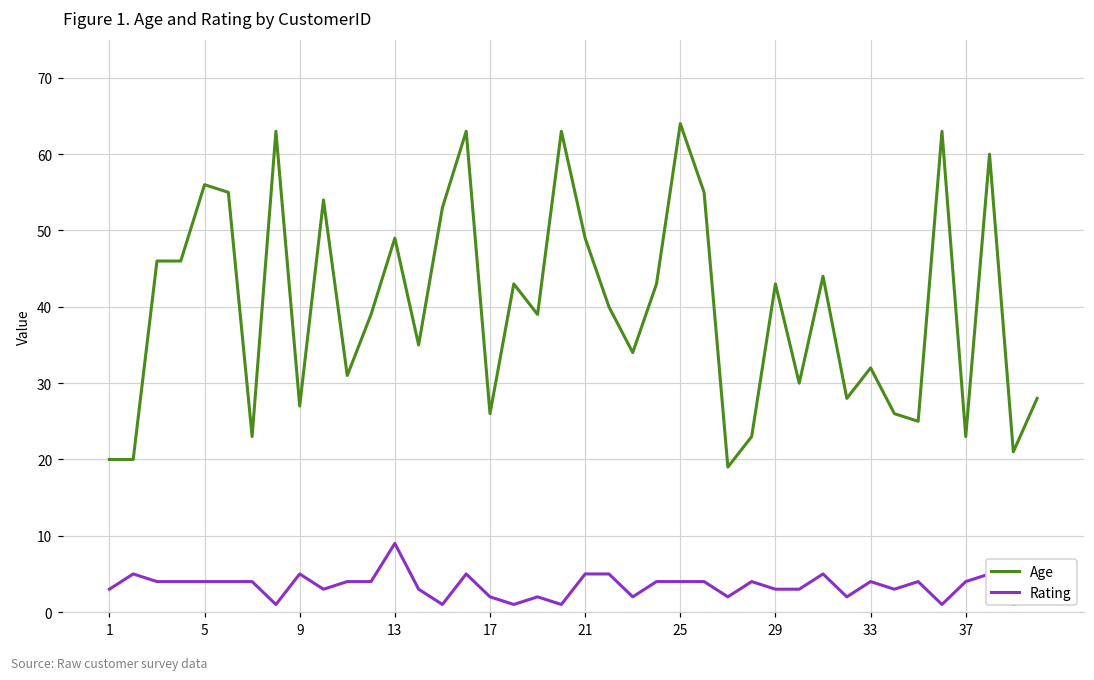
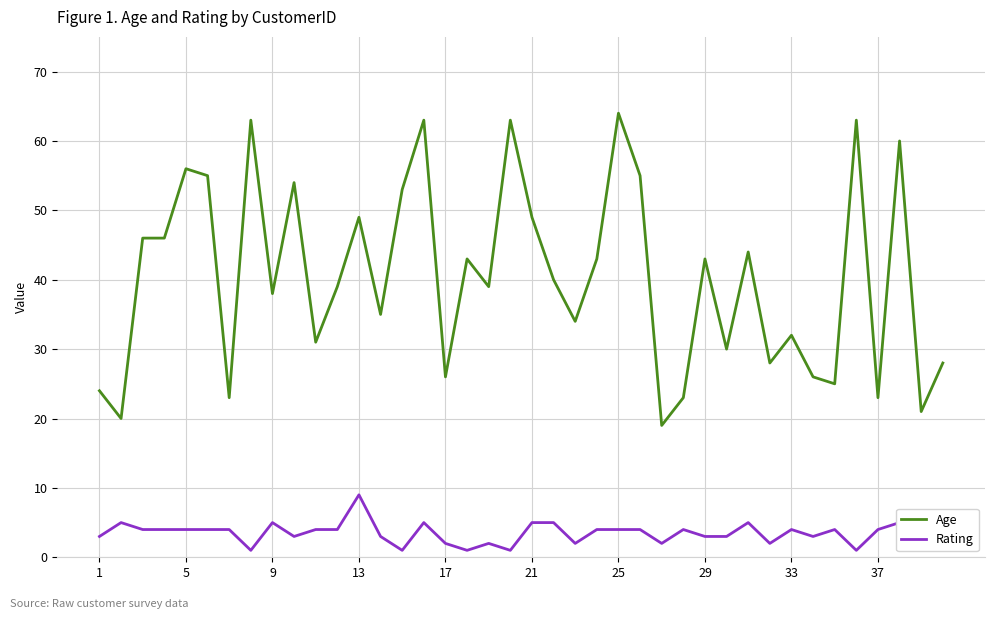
Age, 1: 20 -> 24
Age, 9: 27 -> 38
